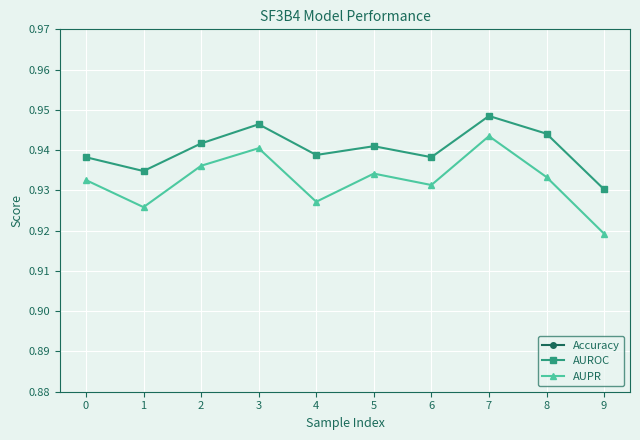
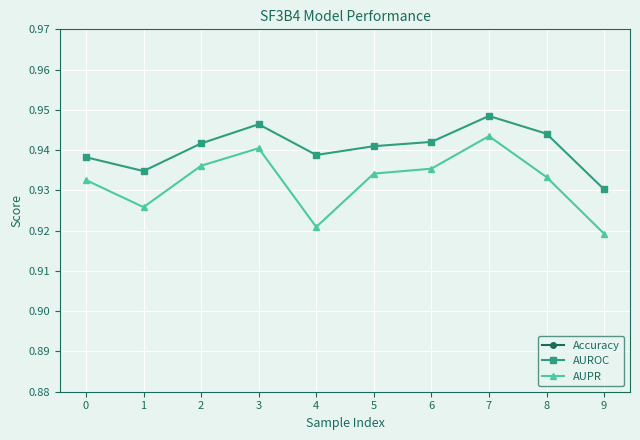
AUPR, 4: 0.927 -> 0.921
AUROC, 6: 0.938 -> 0.942
AUPR, 6: 0.931 -> 0.935
